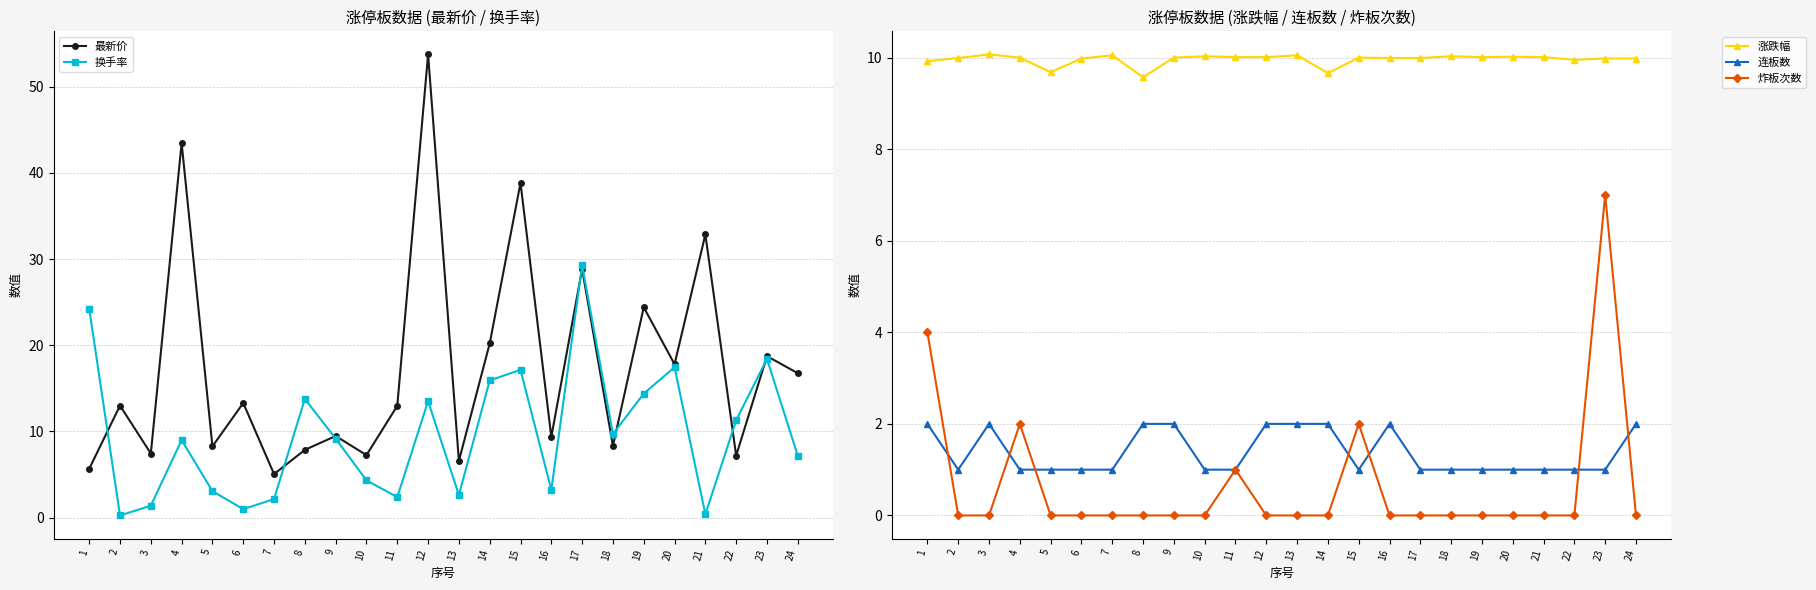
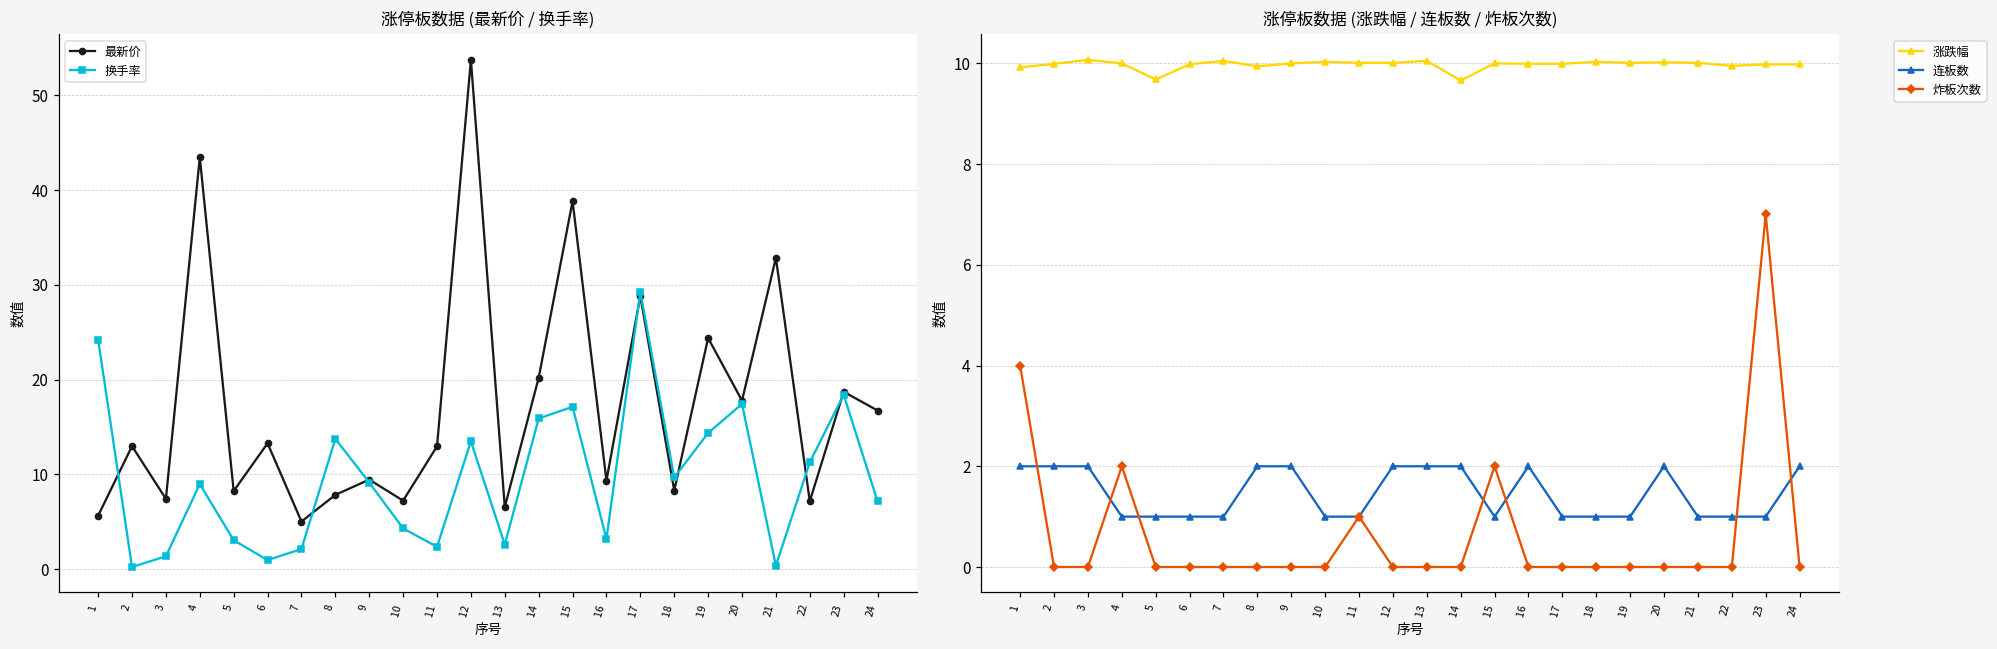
涨停板数据 (涨跌幅 / 连板数 / 炸板次数), 连板数, 2: 1 -> 2
涨停板数据 (涨跌幅 / 连板数 / 炸板次数), 涨跌幅, 8: 9.6 -> 9.9
涨停板数据 (涨跌幅 / 连板数 / 炸板次数), 连板数, 20: 1 -> 2
